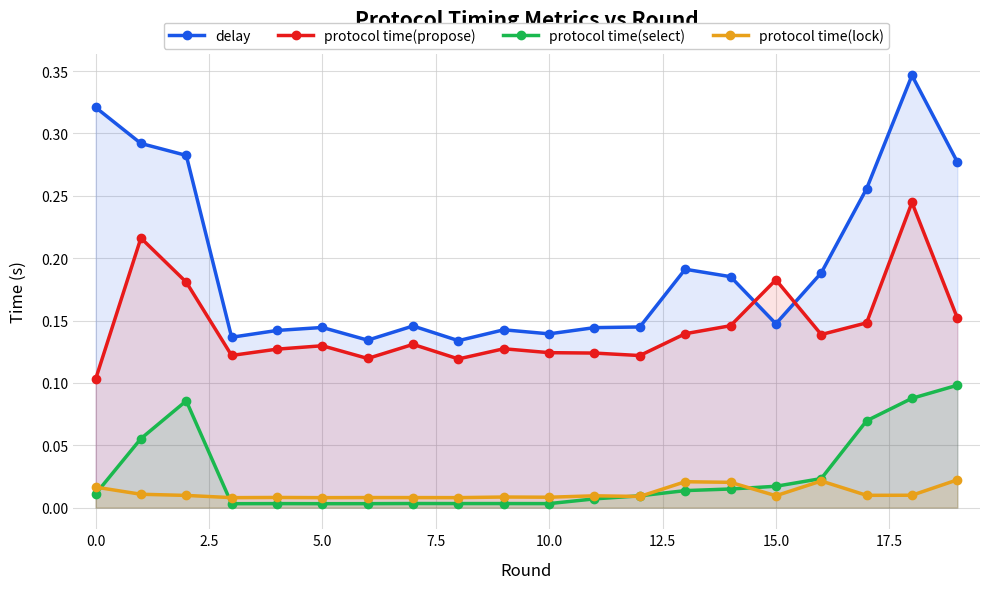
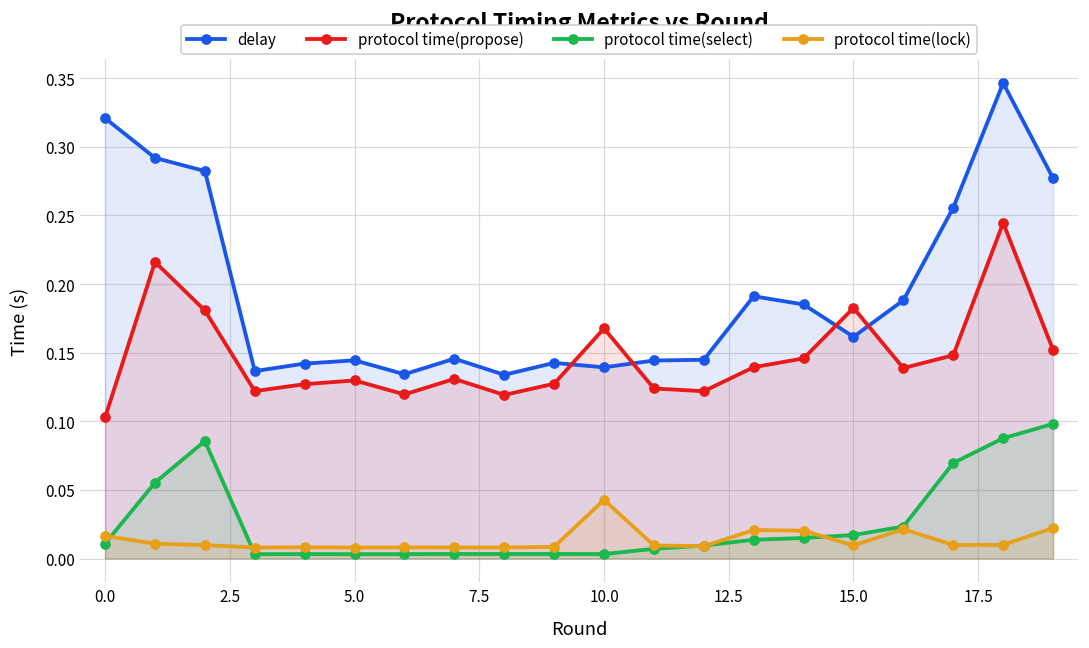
protocol time(propose), 10.0: 0.124 -> 0.168
protocol time(lock), 10.0: 0.008 -> 0.043
delay, 15.0: 0.147 -> 0.162
